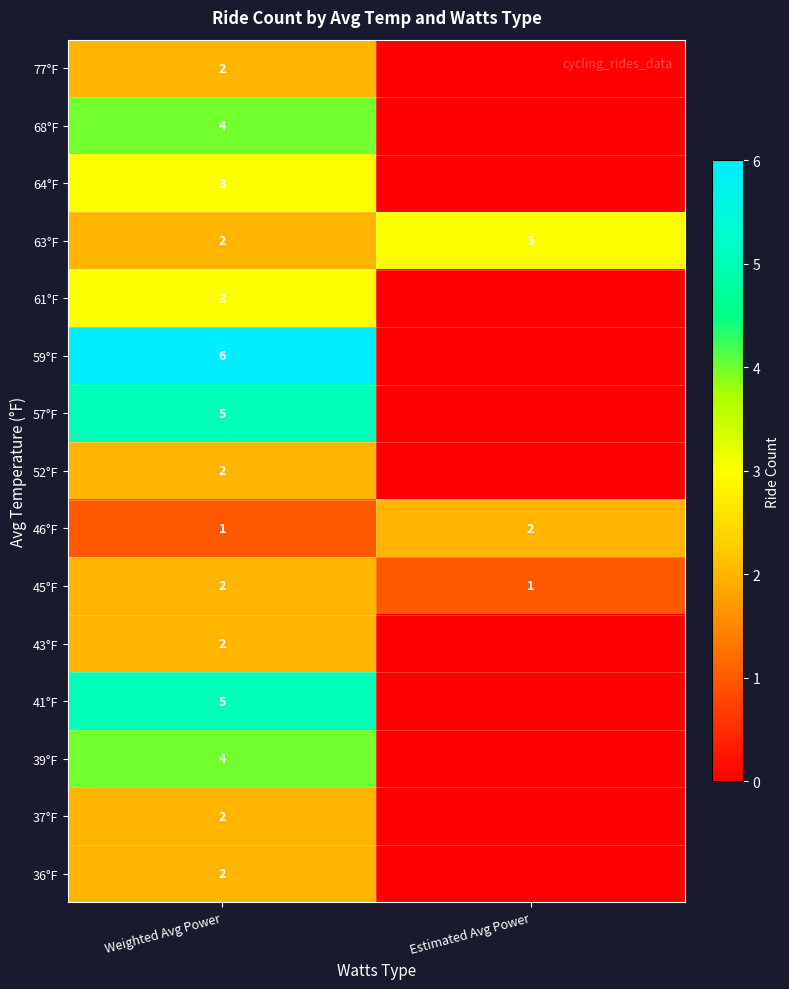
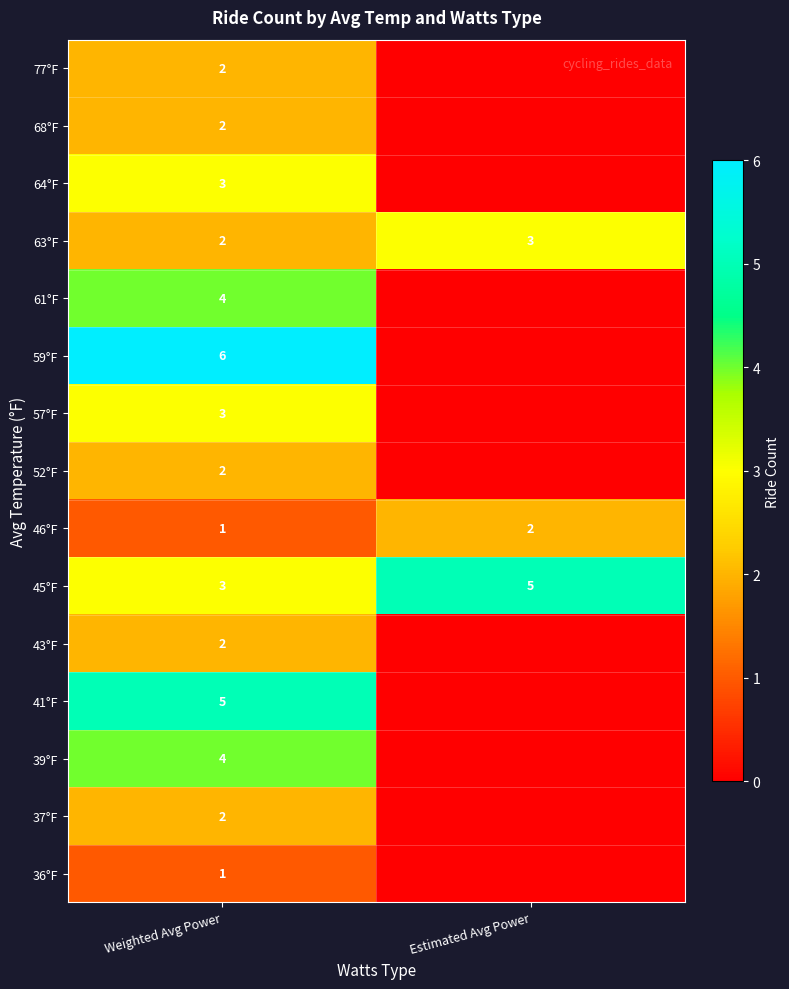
68°F, Weighted Avg Power: 4 -> 2
61°F, Weighted Avg Power: 3 -> 4
57°F, Weighted Avg Power: 5 -> 3
45°F, Weighted Avg Power: 2 -> 3
45°F, Estimated Avg Power: 1 -> 5
36°F, Weighted Avg Power: 2 -> 1
